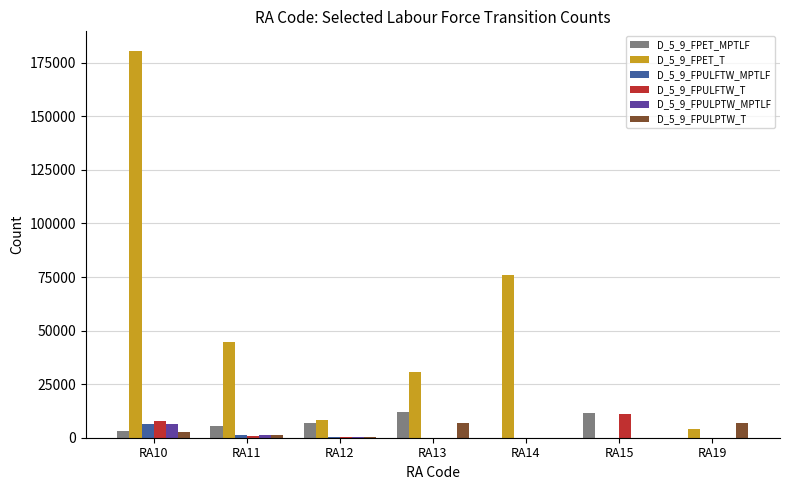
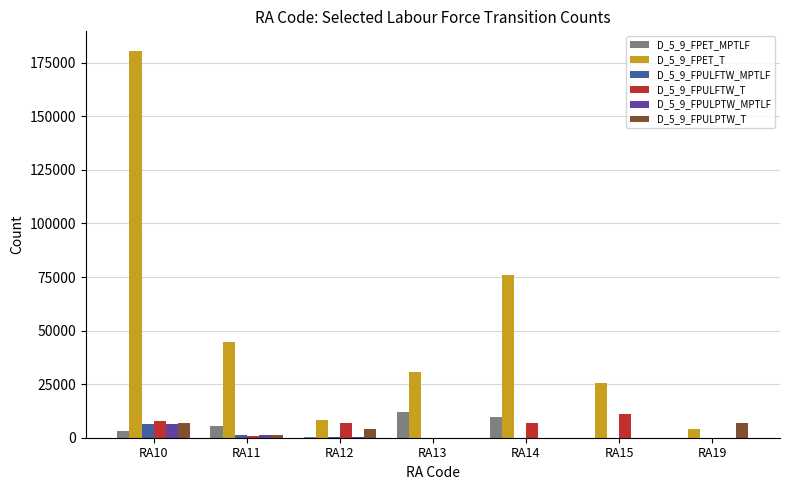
D_5_9_FPULPTW_T, RA10: 2000 -> 7000
D_5_9_FPET_MPTLF, RA12: 7000 -> 0
D_5_9_FPULFTW_T, RA12: 0 -> 7000
D_5_9_FPULPTW_T, RA12: 0 -> 4000
D_5_9_FPULPTW_T, RA13: 7000 -> 0
D_5_9_FPET_MPTLF, RA14: 0 -> 9000
D_5_9_FPULFTW_T, RA14: 0 -> 7000
D_5_9_FPET_MPTLF, RA15: 11000 -> 0
D_5_9_FPET_T, RA15: 0 -> 26000
